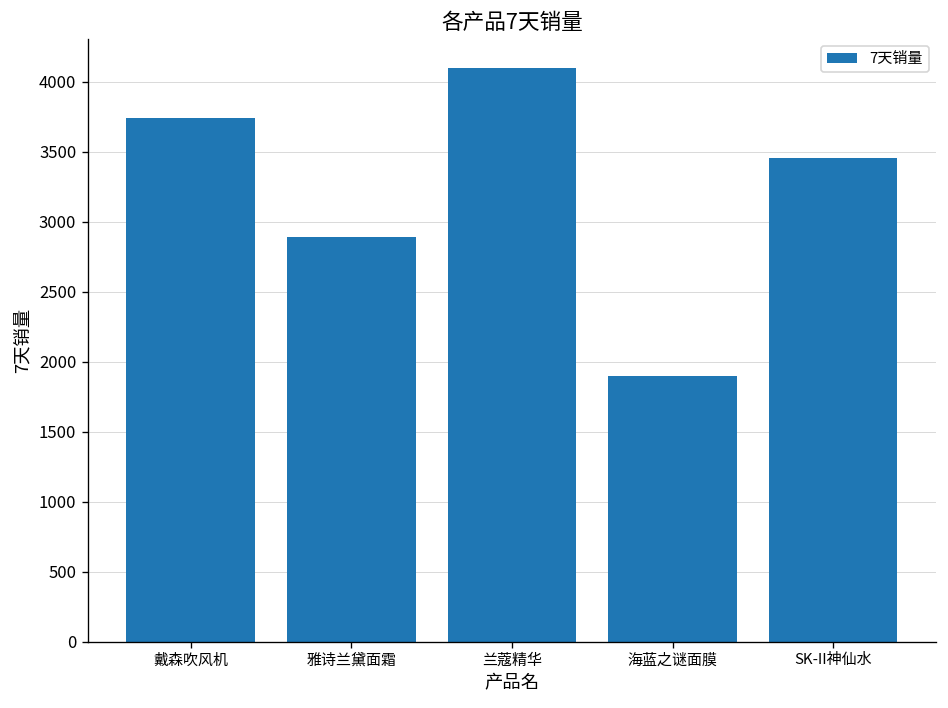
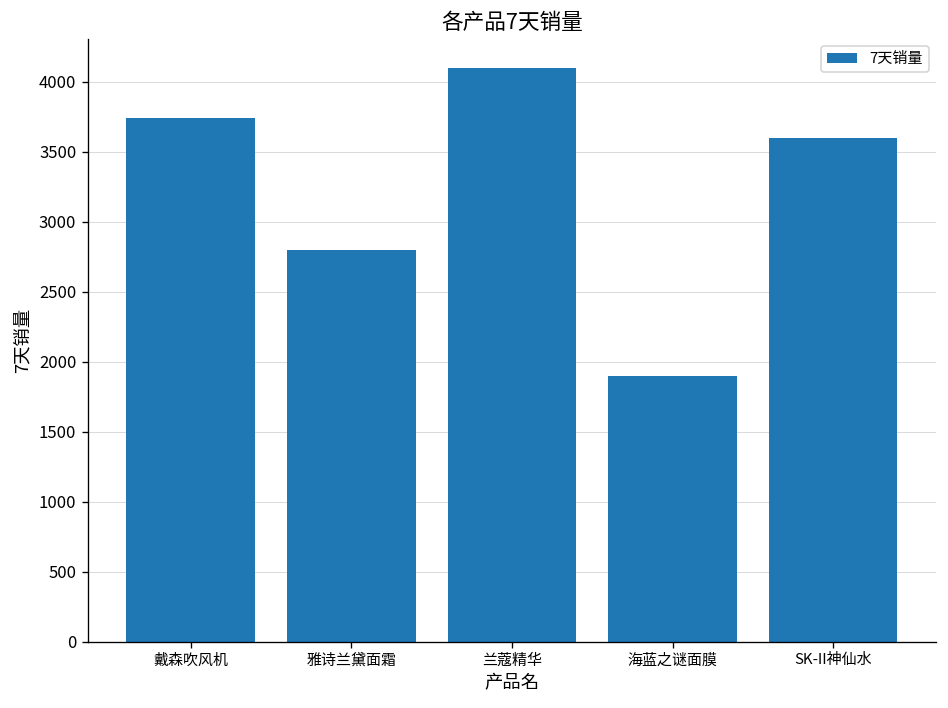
雅诗兰黛面霜: 2890 -> 2800
SK-II神仙水: 3450 -> 3600
